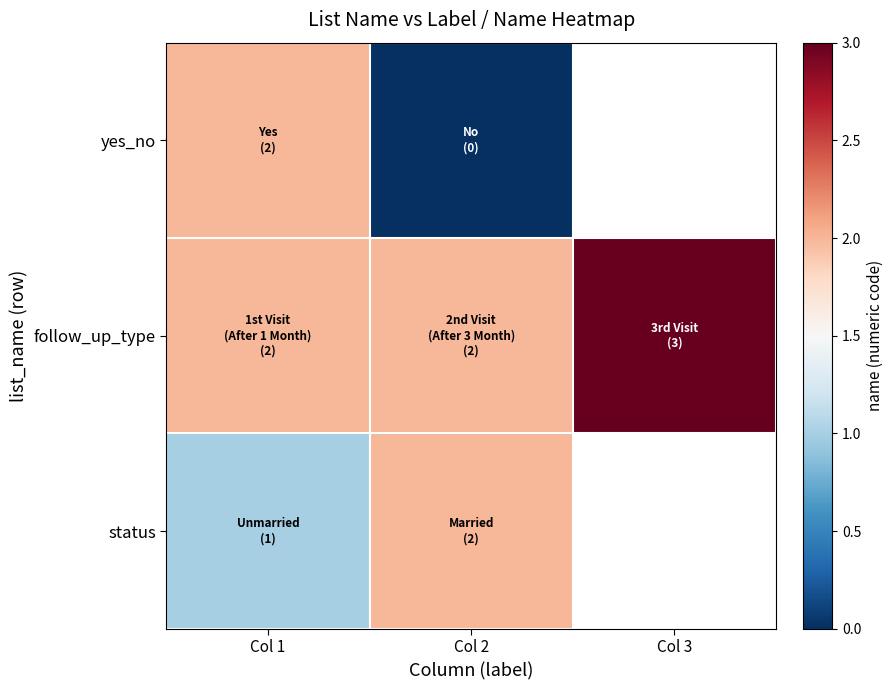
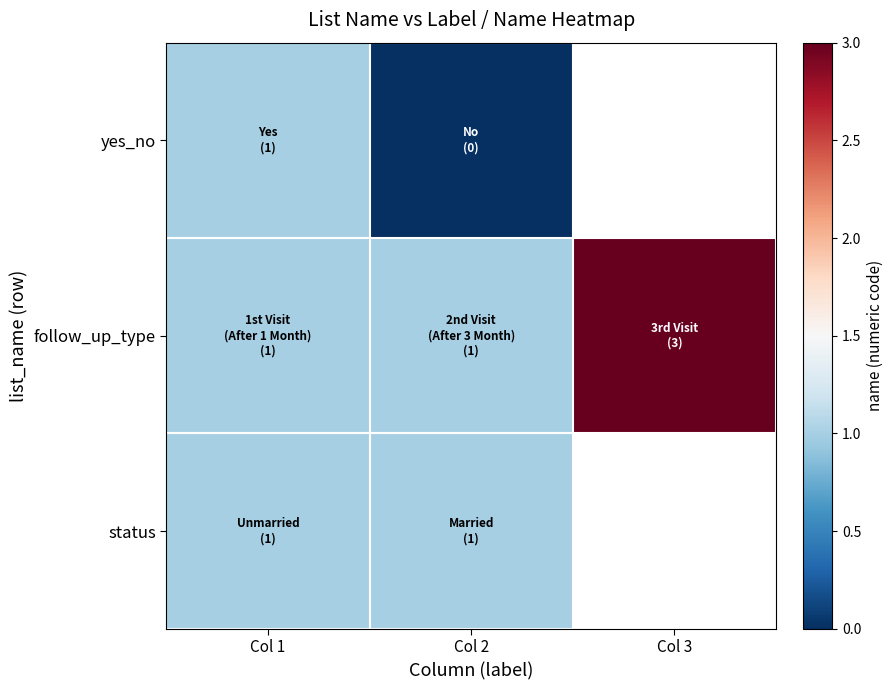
yes_no, Col 1: (2) -> (1)
follow_up_type, Col 1: (2) -> (1)
follow_up_type, Col 2: (2) -> (1)
status, Col 2: (2) -> (1)
